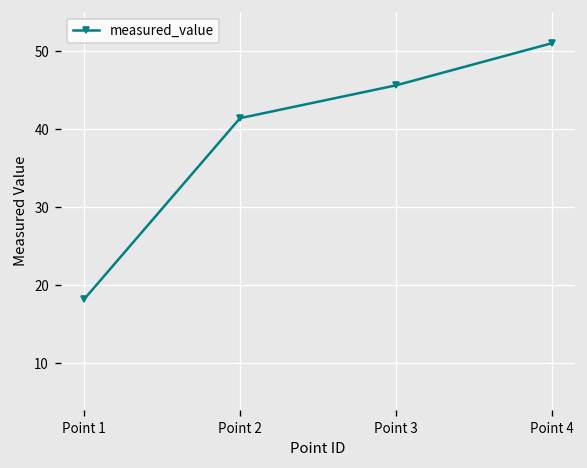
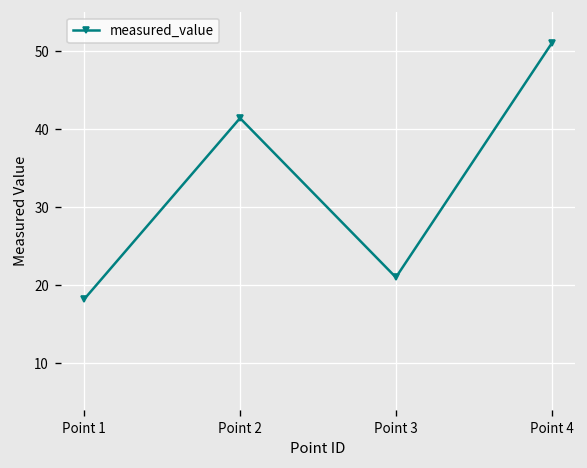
Point 3: 46 -> 21
